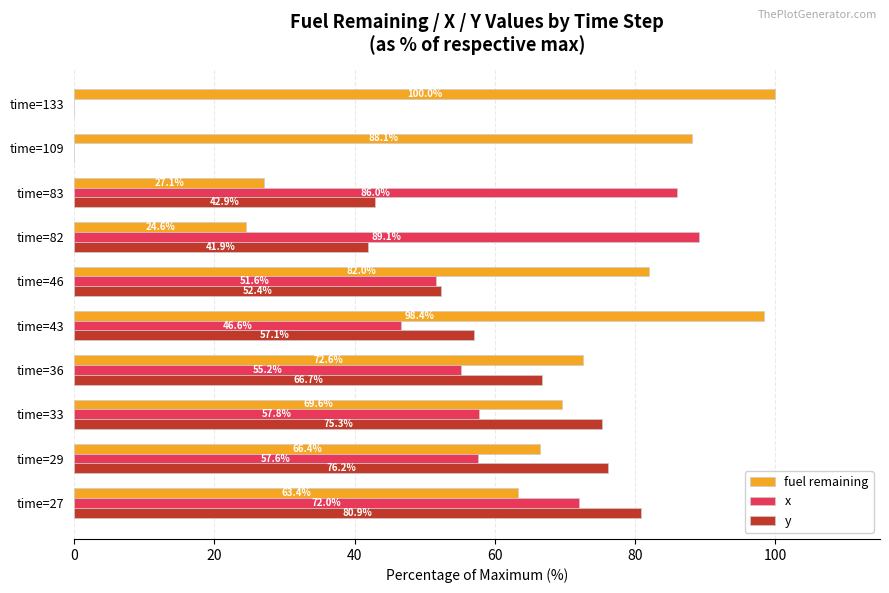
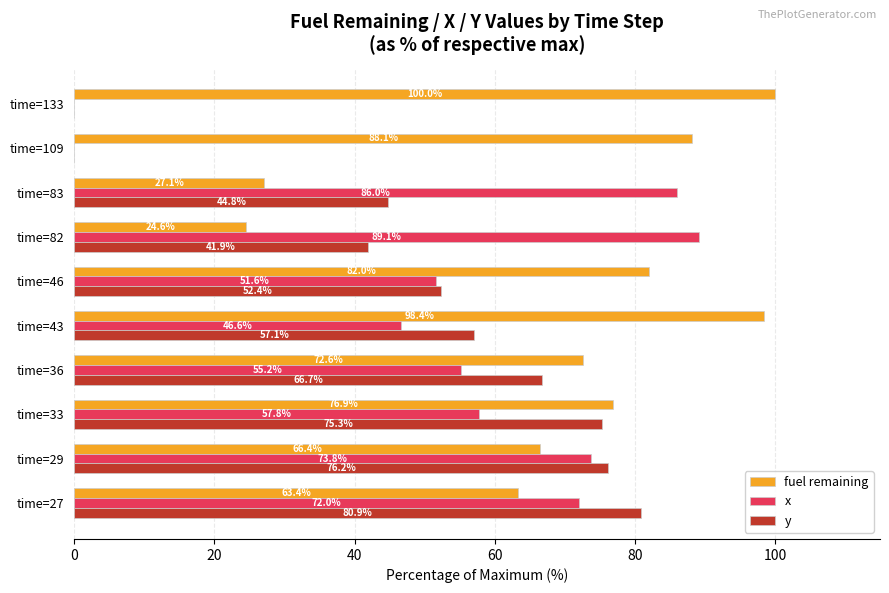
y, time=83: 42.9% -> 44.8%
fuel remaining, time=33: 69.6% -> 76.9%
x, time=29: 57.6% -> 73.8%
